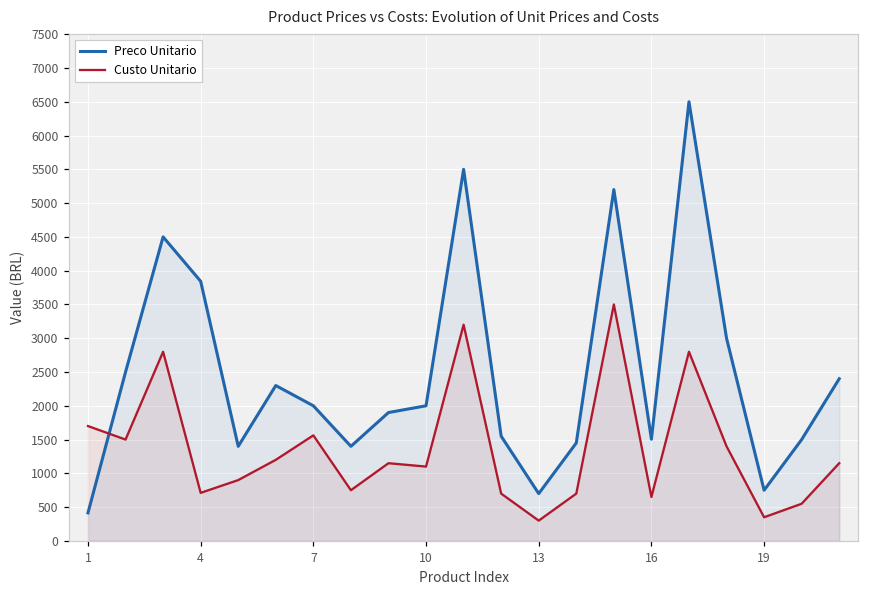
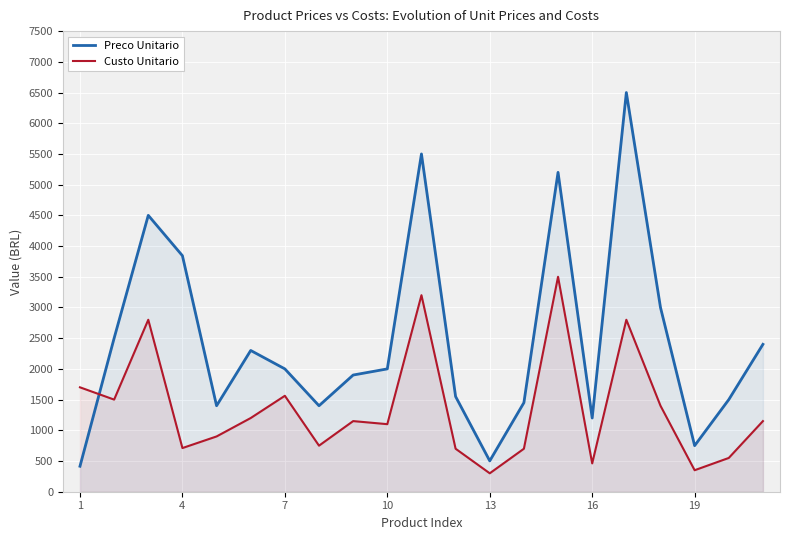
Preco Unitario, 13: 700 -> 500
Preco Unitario, 16: 1500 -> 1200
Custo Unitario, 16: 700 -> 500
